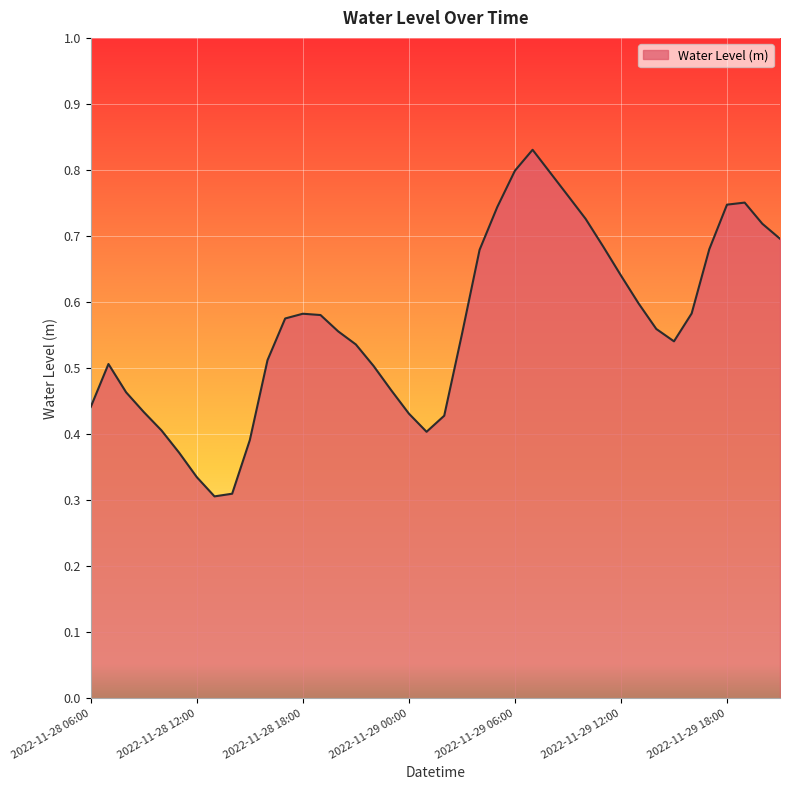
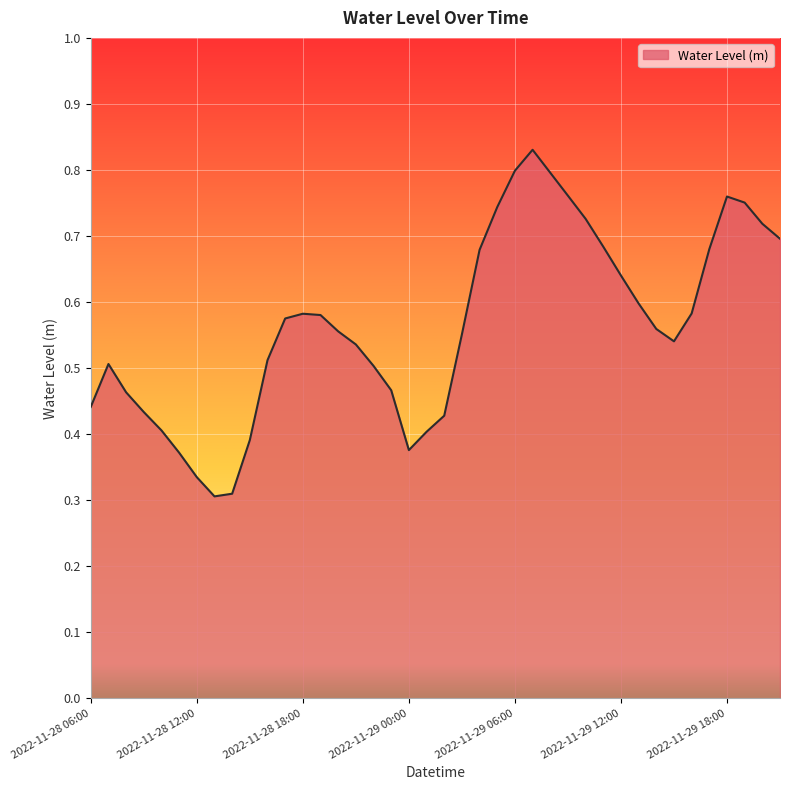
2022-11-29 00:00: 0.43 -> 0.38
2022-11-29 18:00: 0.75 -> 0.76
